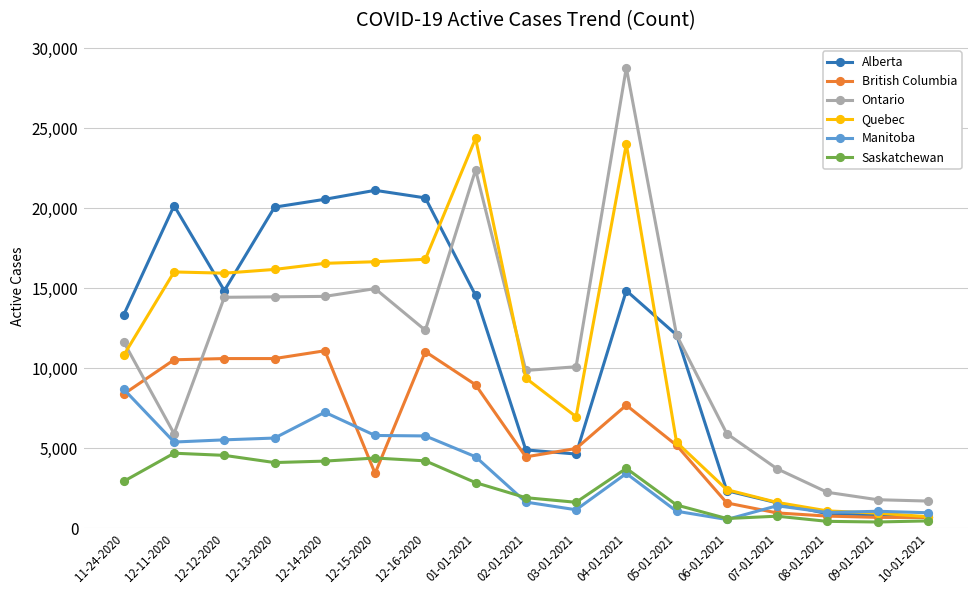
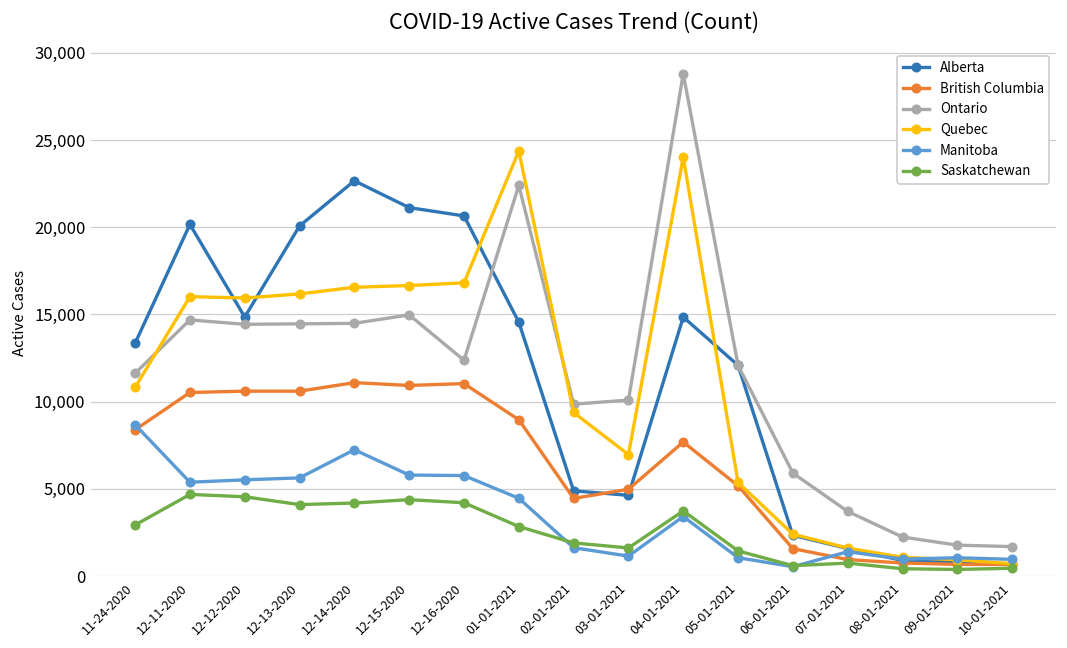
Ontario, 12-11-2020: 5,900 -> 14,700
Alberta, 12-14-2020: 20,600 -> 22,700
British Columbia, 12-15-2020: 3,400 -> 10,900
